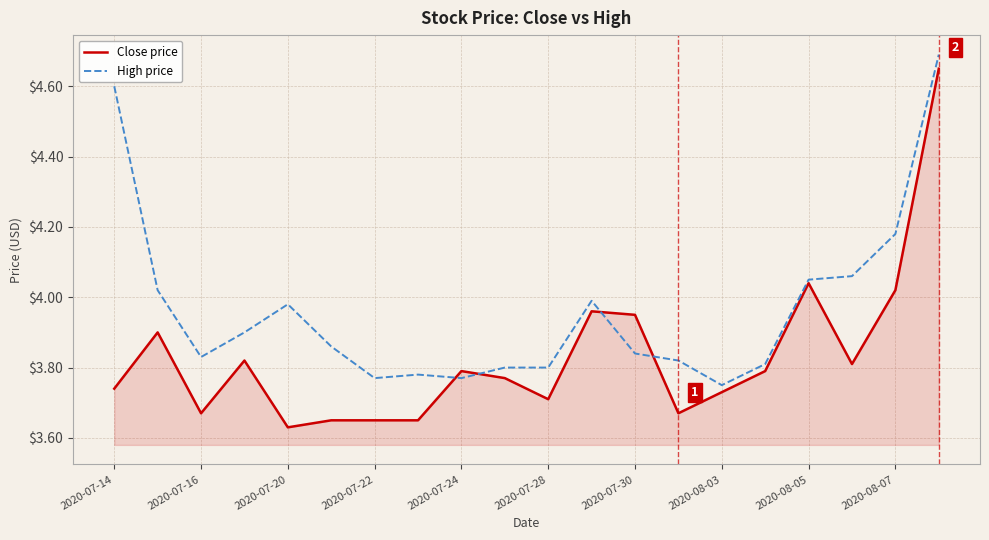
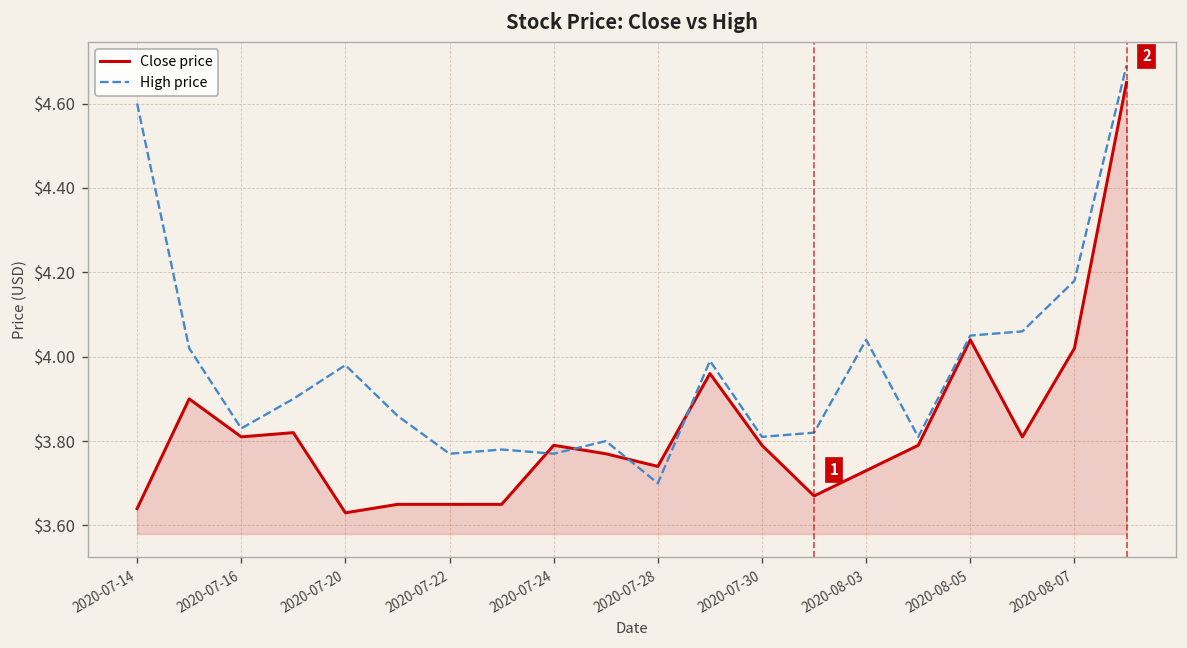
Close price, 2020-07-14: $3.74 -> $3.64
Close price, 2020-07-16: $3.67 -> $3.81
Close price, 2020-07-28: $3.71 -> $3.74
High price, 2020-07-28: $3.8 -> $3.7
Close price, 2020-07-30: $3.95 -> $3.79
High price, 2020-07-30: $3.84 -> $3.81
High price, 2020-08-03: $3.75 -> $4.04
